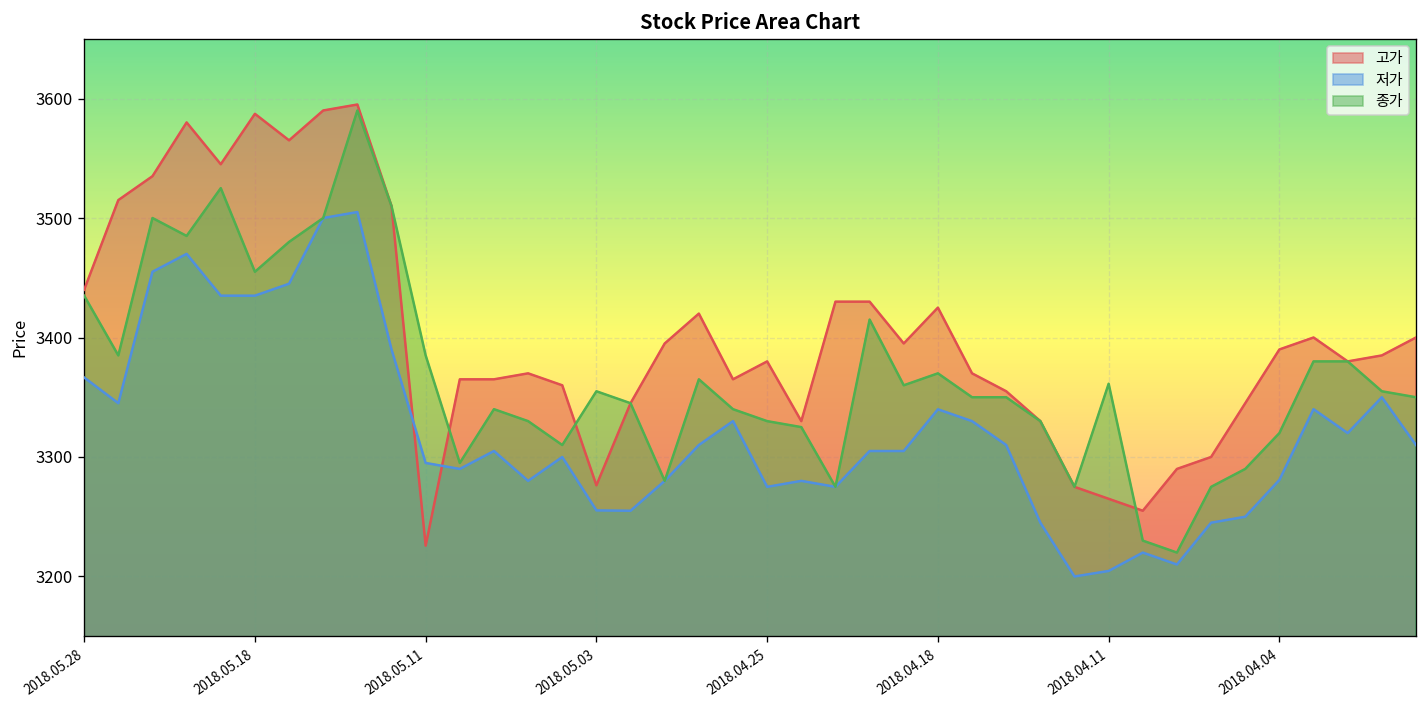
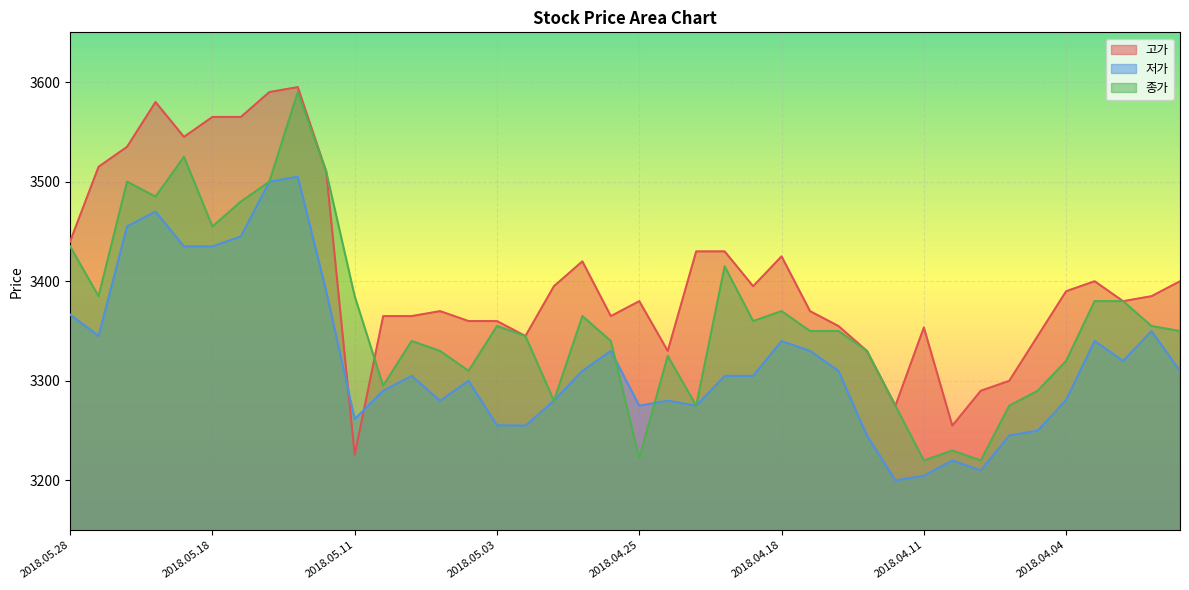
고가, 2018.05.18: 3590 -> 3570
저가, 2018.05.11: 3300 -> 3260
고가, 2018.05.03: 3280 -> 3360
종가, 2018.04.25: 3330 -> 3220
고가, 2018.04.11: 3270 -> 3350
종가, 2018.04.11: 3360 -> 3220
